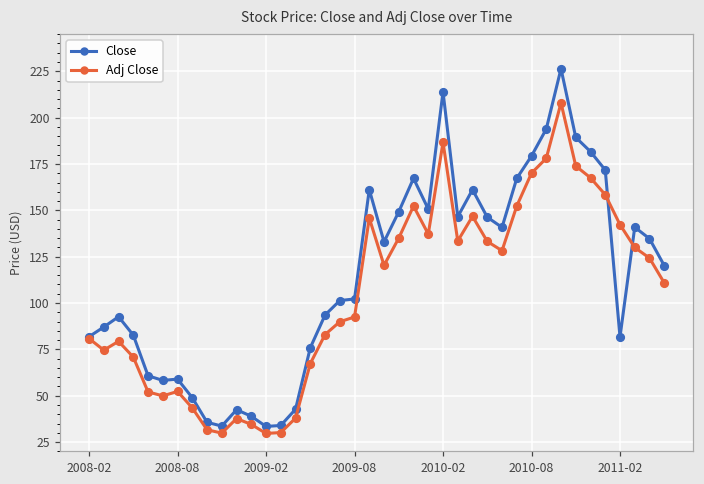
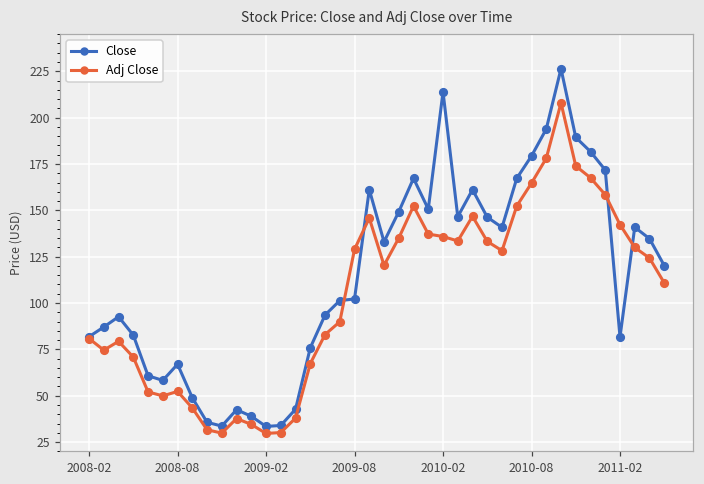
Close, 2008-08: 59 -> 67
Adj Close, 2009-08: 92 -> 129
Adj Close, 2010-02: 187 -> 136
Adj Close, 2010-08: 170 -> 165
